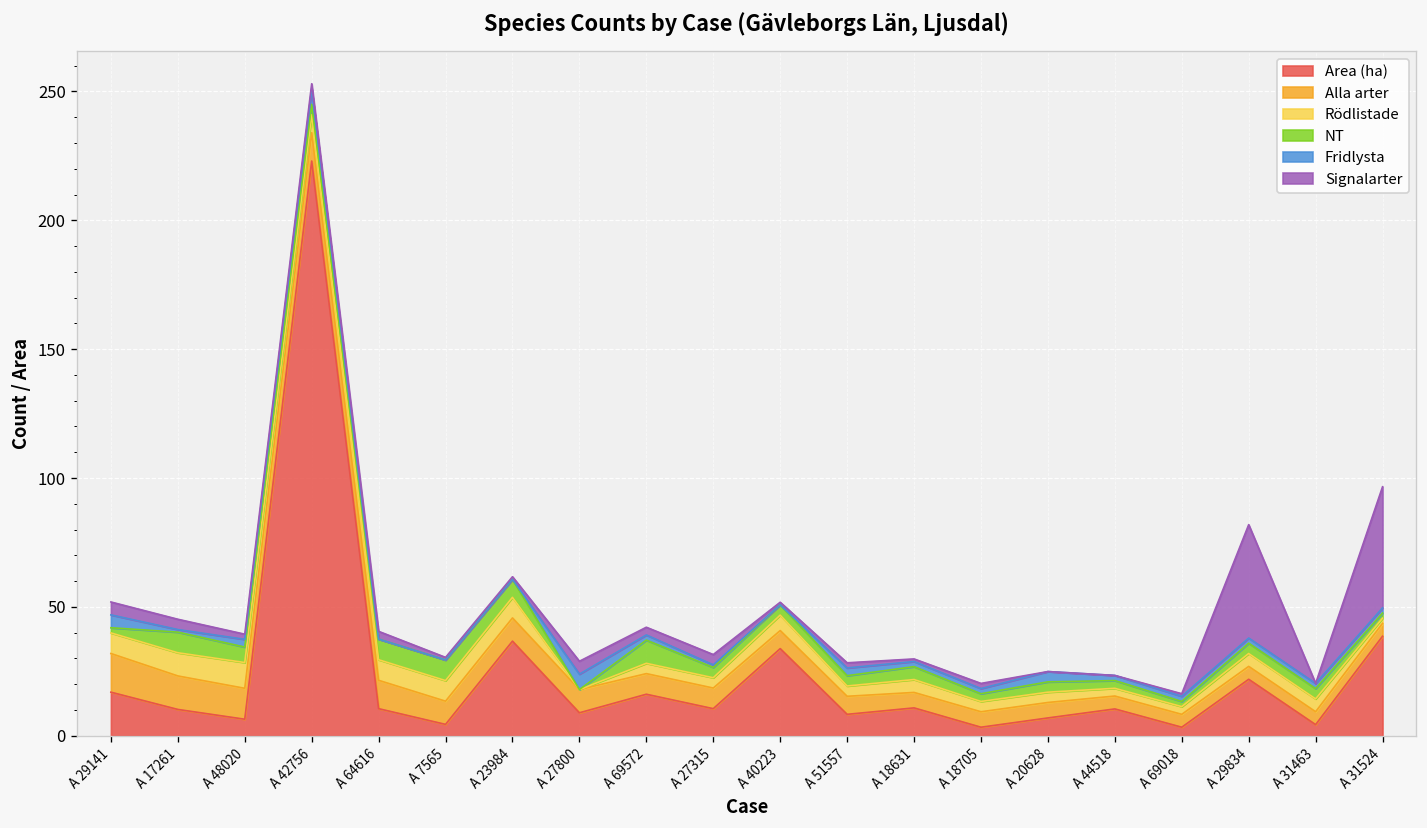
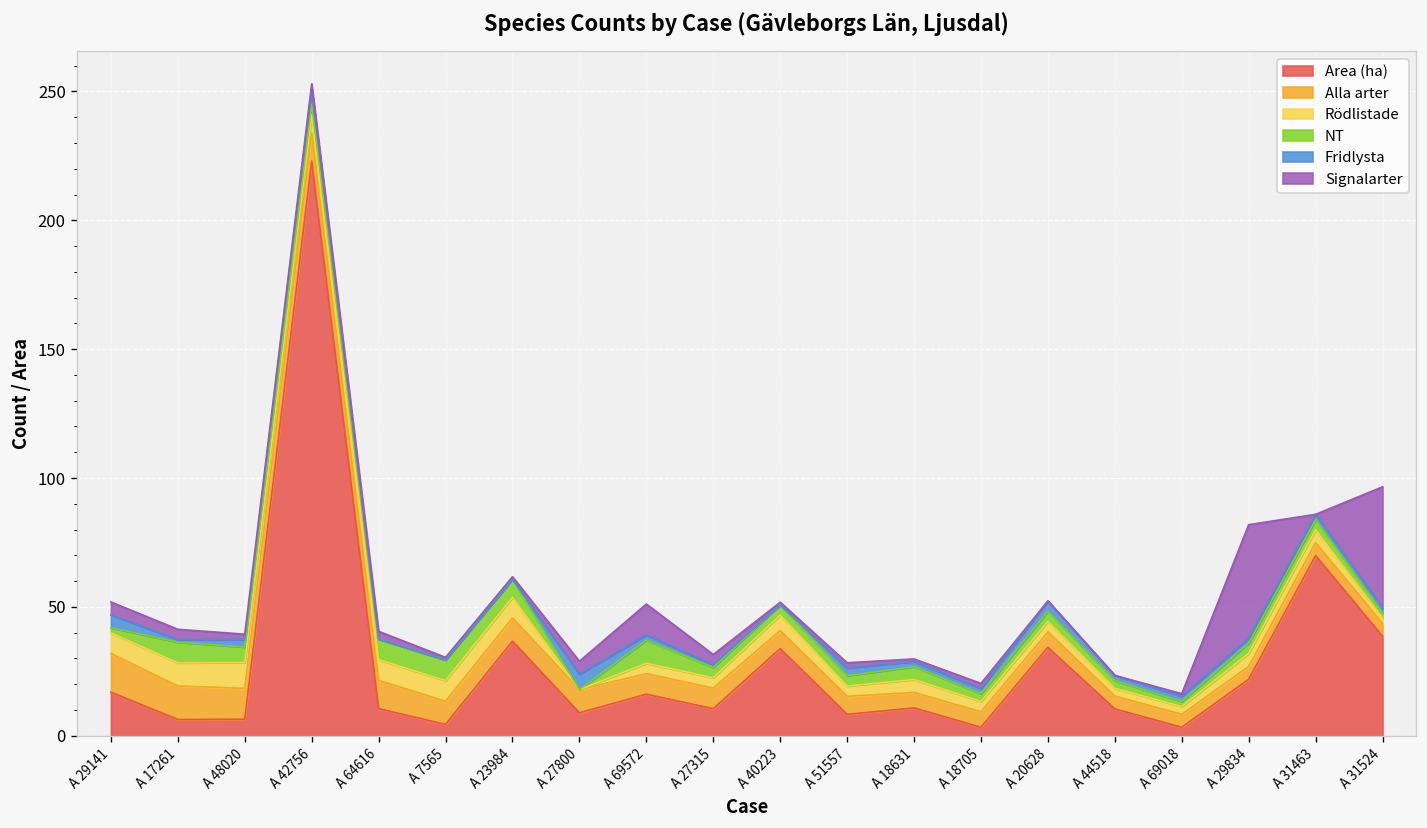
Area (ha), A 17261: 10 -> 6
Signalarter, A 69572: 3 -> 12
Area (ha), A 20628: 7 -> 34
Area (ha), A 31463: 4 -> 70
